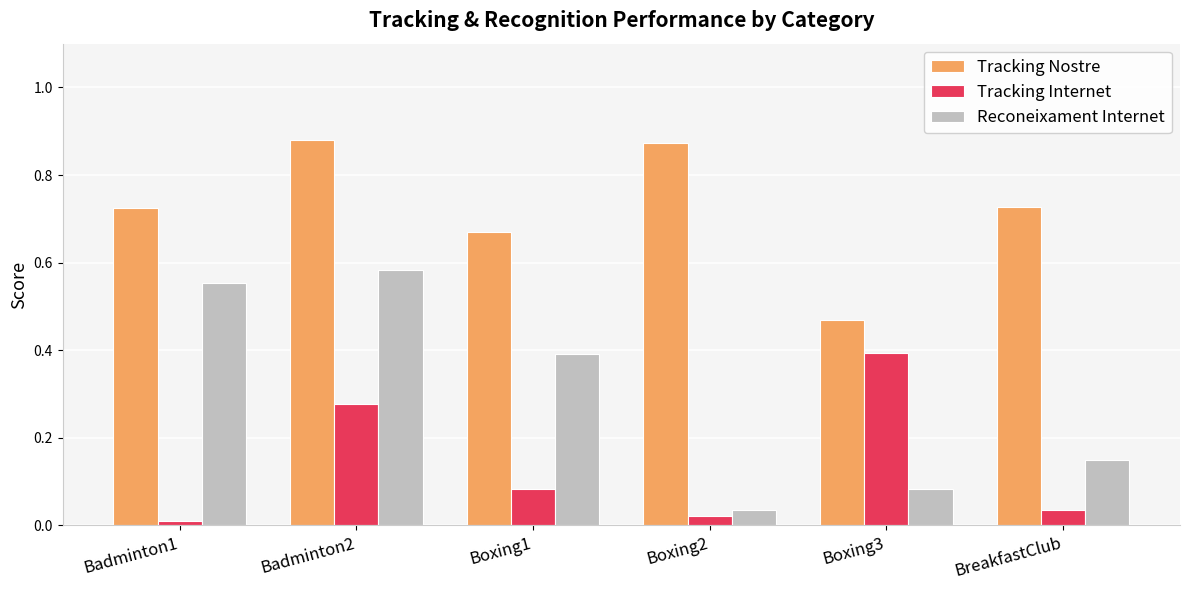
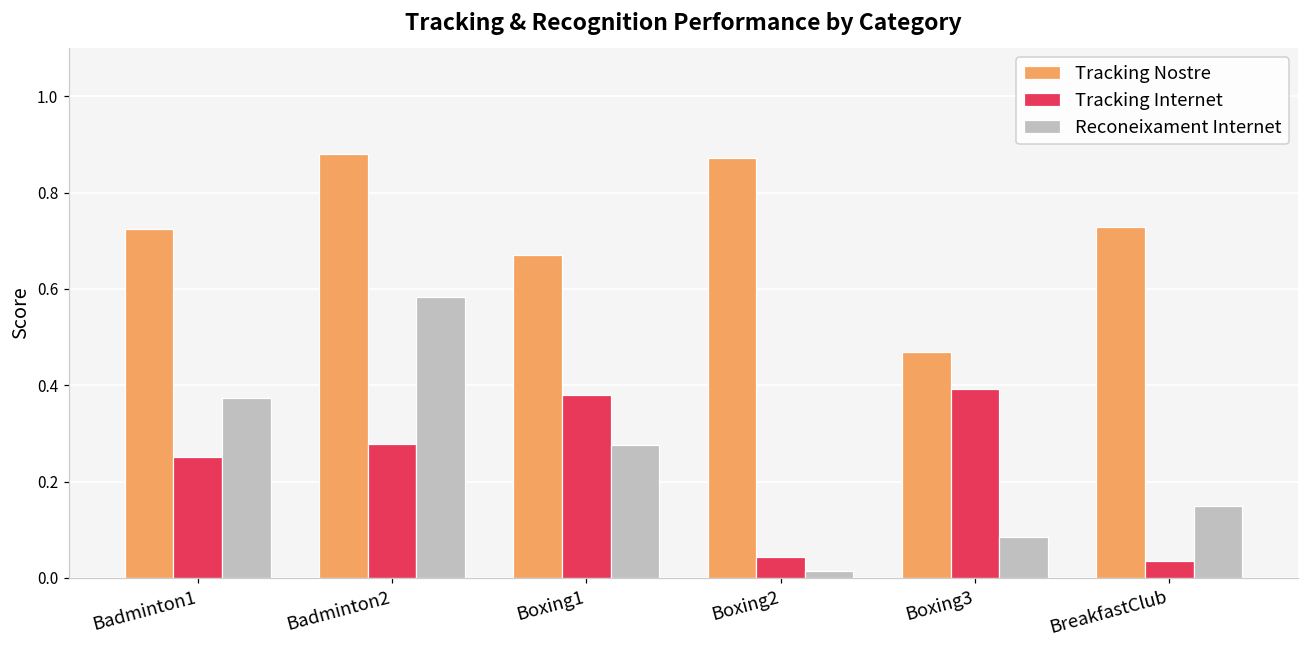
Tracking Internet, Badminton1: 0.01 -> 0.25
Reconeixament Internet, Badminton1: 0.55 -> 0.37
Tracking Internet, Boxing1: 0.08 -> 0.38
Reconeixament Internet, Boxing1: 0.39 -> 0.28
Tracking Internet, Boxing2: 0.02 -> 0.04
Reconeixament Internet, Boxing2: 0.04 -> 0.01
